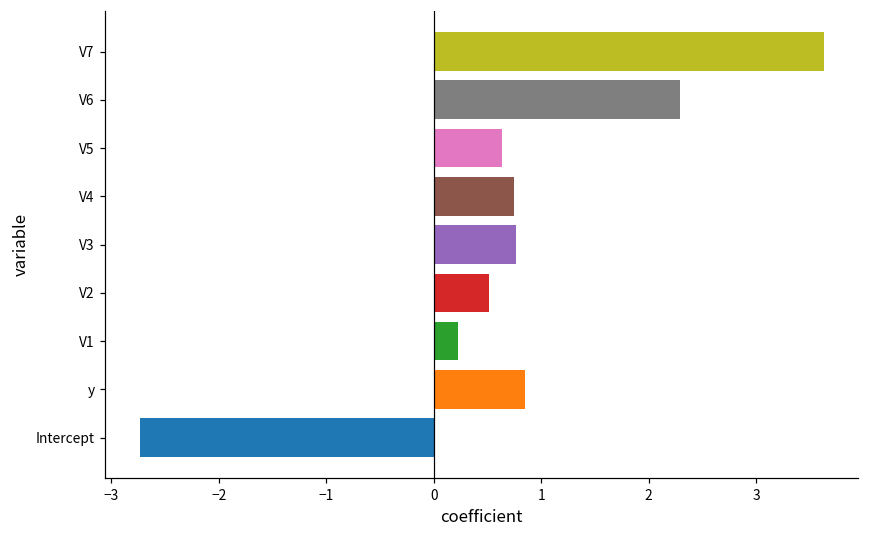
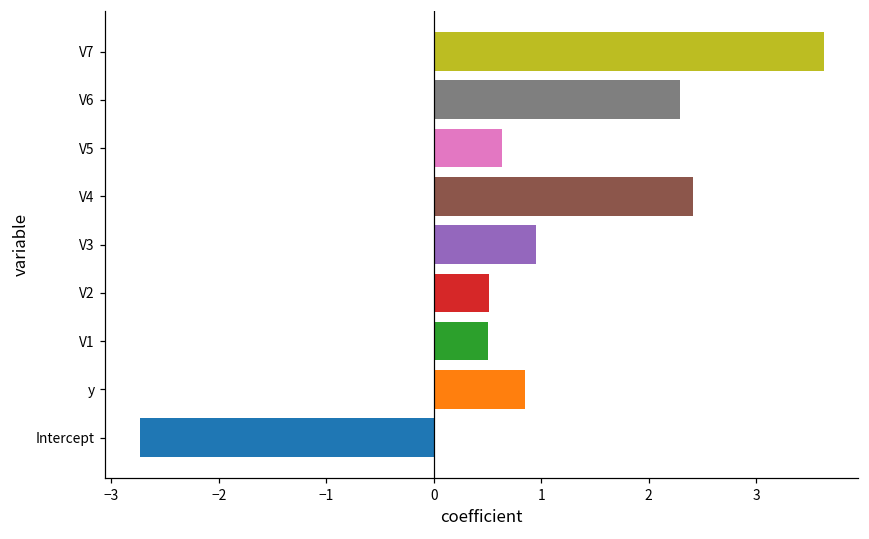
V4: 0.7 -> 2.4
V3: 0.8 -> 1.0
V1: 0.2 -> 0.5
